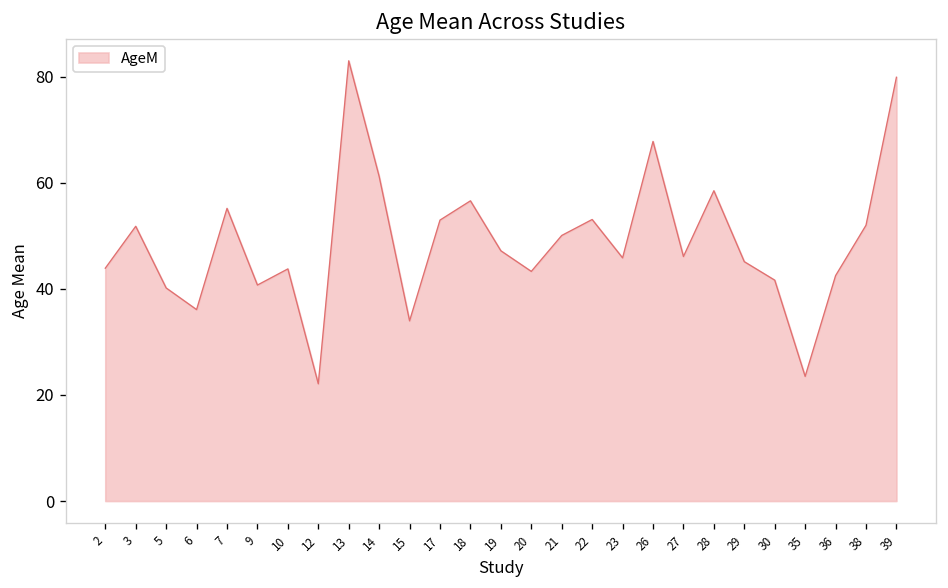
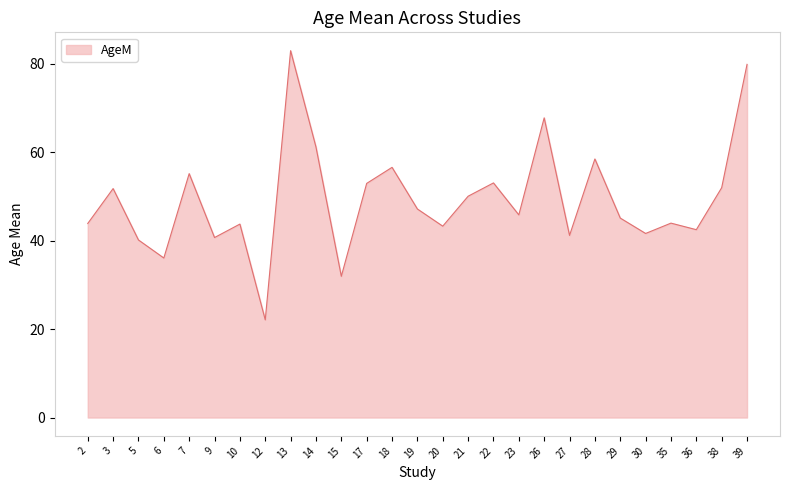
15: 34 -> 32
27: 46 -> 41
35: 23 -> 44
